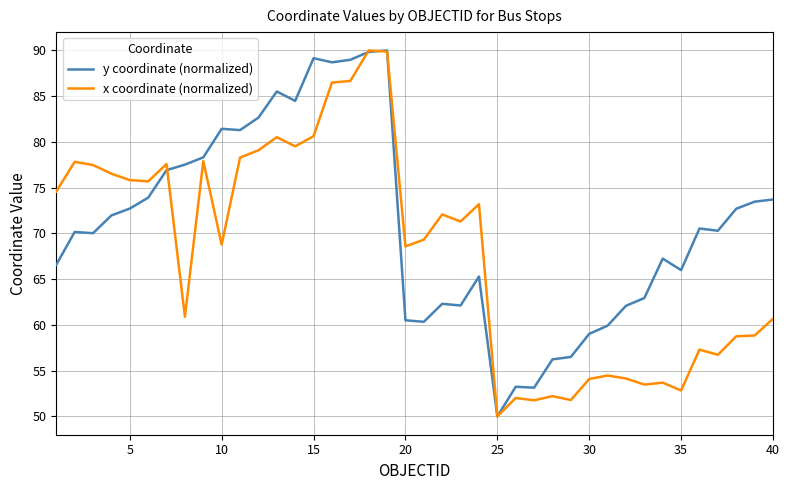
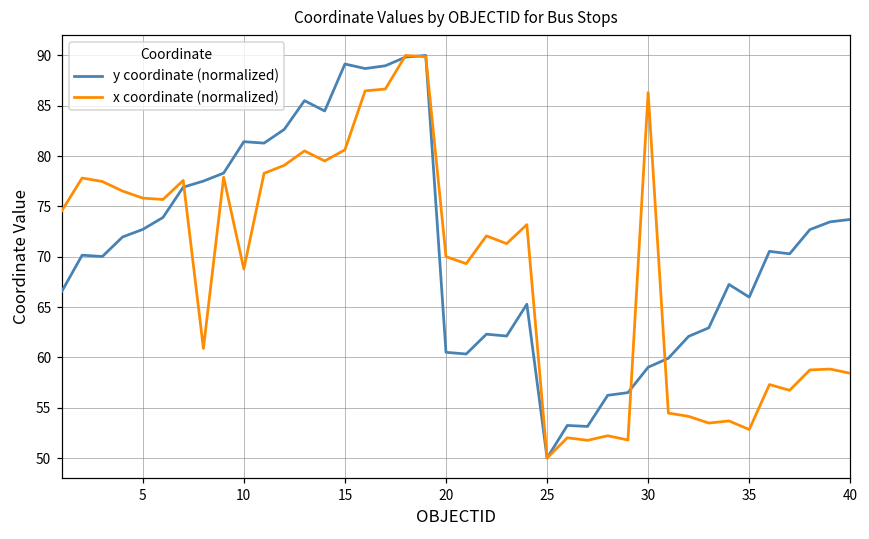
x coordinate (normalized), 20: 69 -> 70
x coordinate (normalized), 30: 54 -> 86
x coordinate (normalized), 40: 61 -> 58
